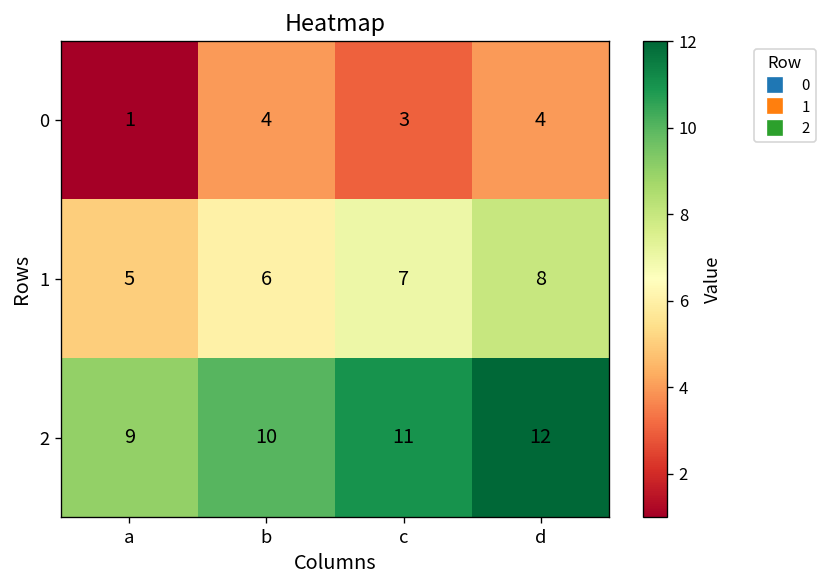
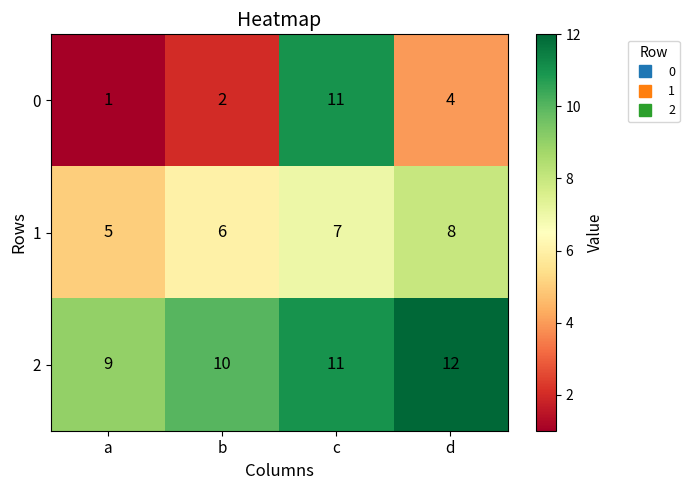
0, b: 4 -> 2
0, c: 3 -> 11
